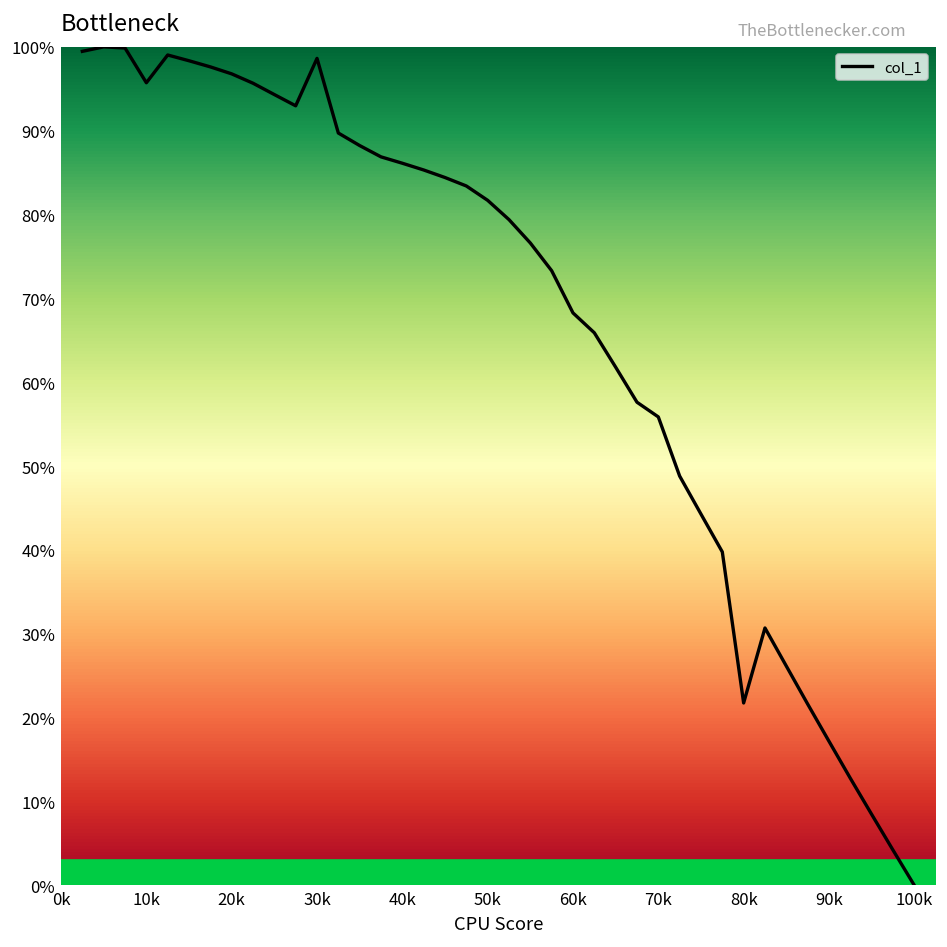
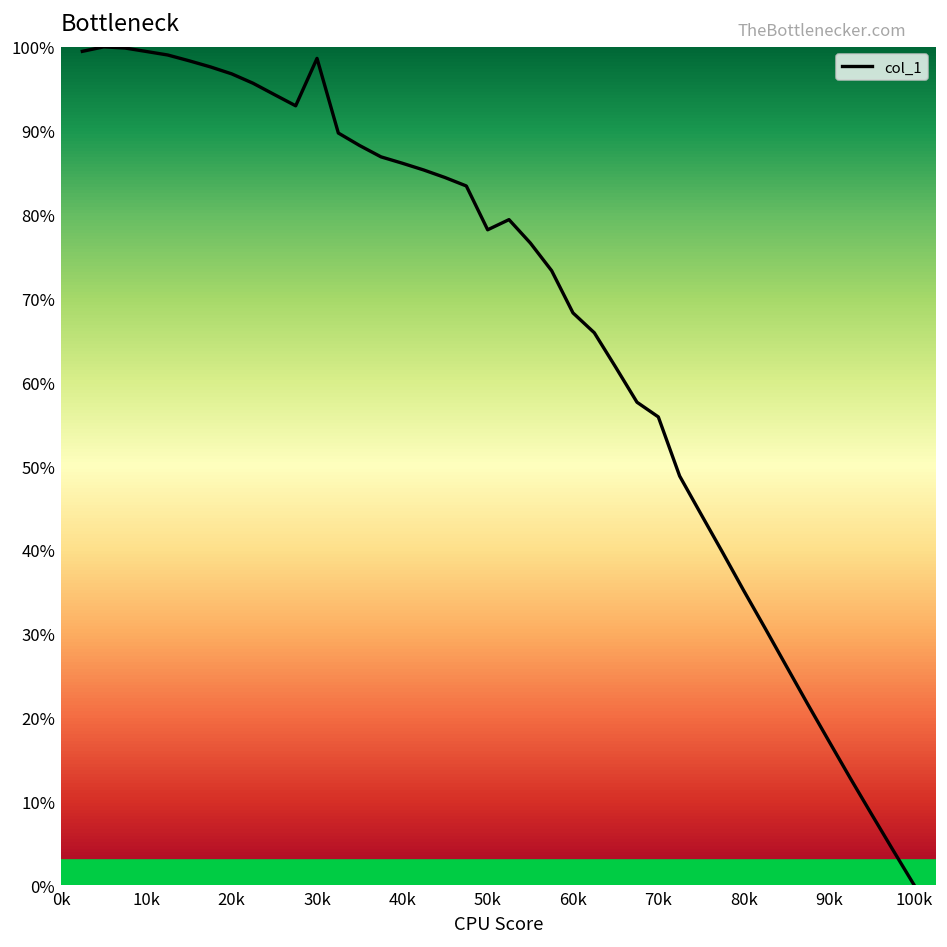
10k: 96% -> 99%
50k: 82% -> 78%
80k: 22% -> 35%
